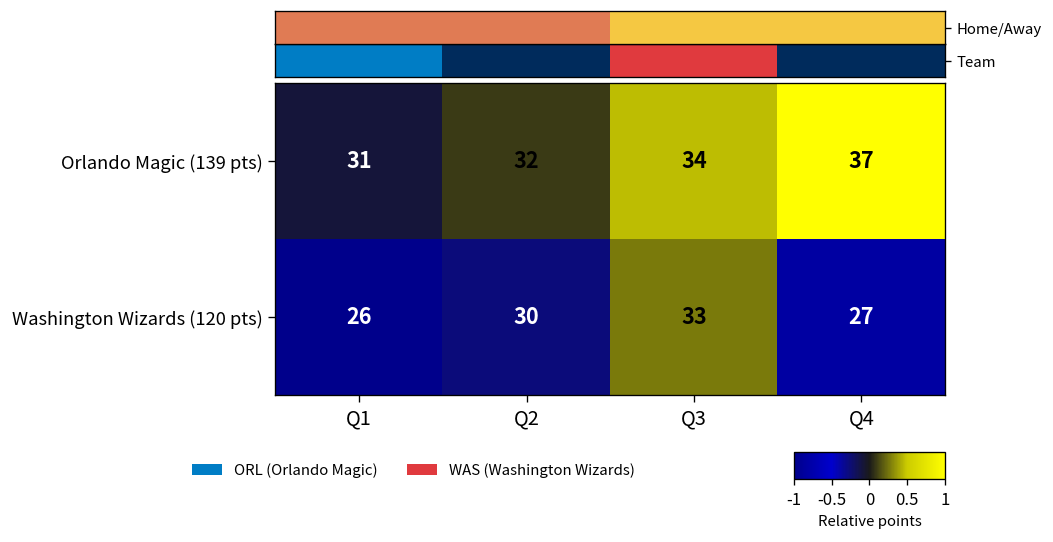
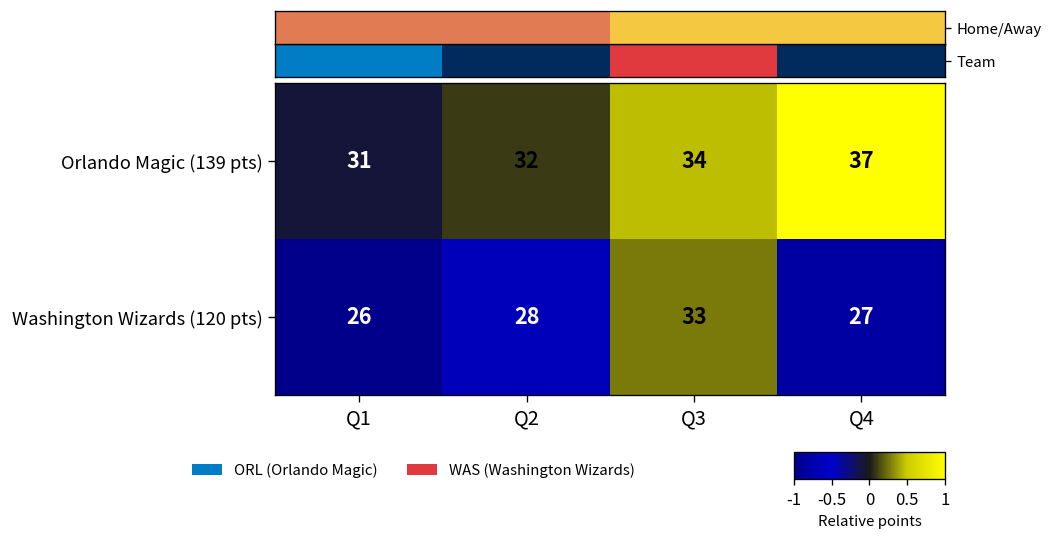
NBA Game 22300259 Quarter Points, Washington Wizards (120 pts), Q2: 30 -> 28
